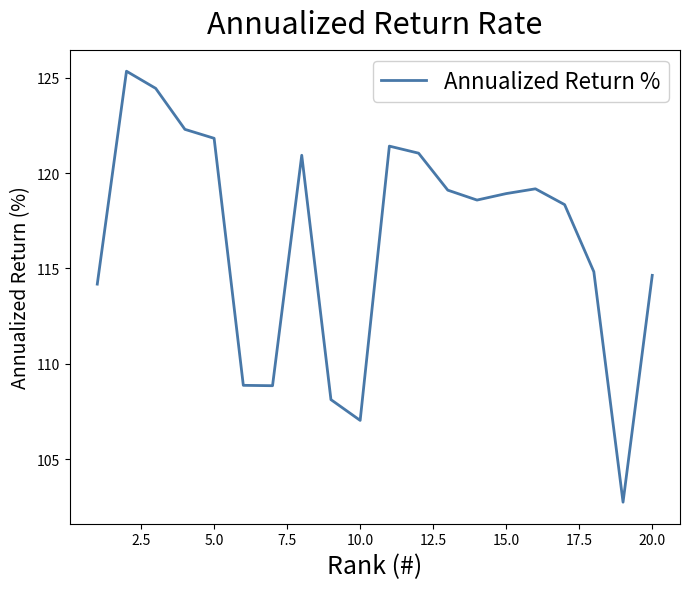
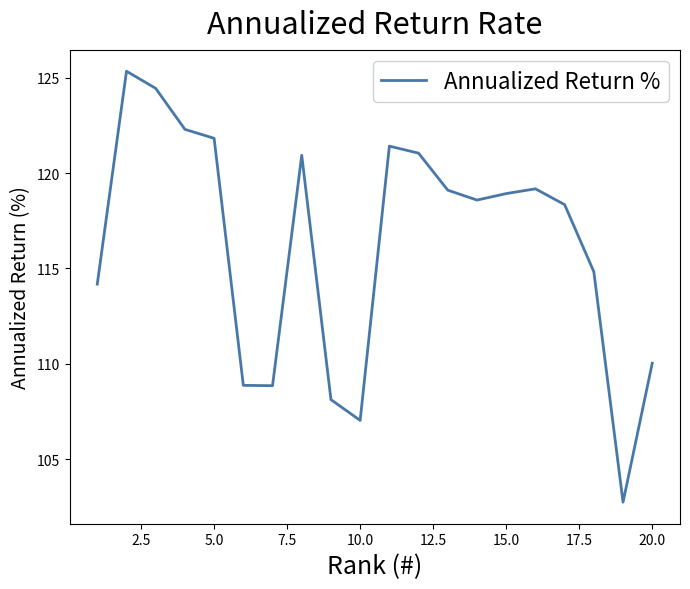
20.0: 114.6 -> 110.0
